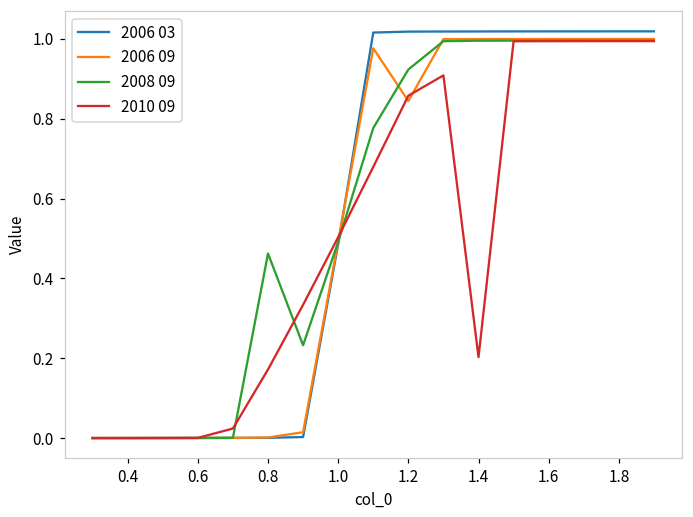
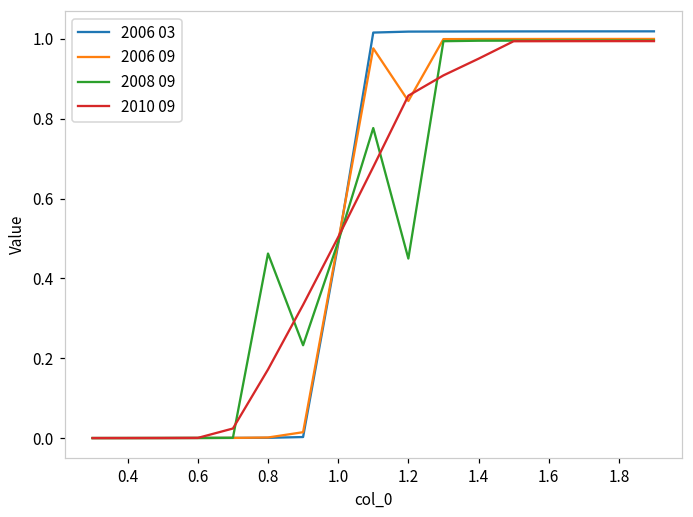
2008 09, 1.2: 0.92 -> 0.45
2010 09, 1.4: 0.20 -> 0.95
